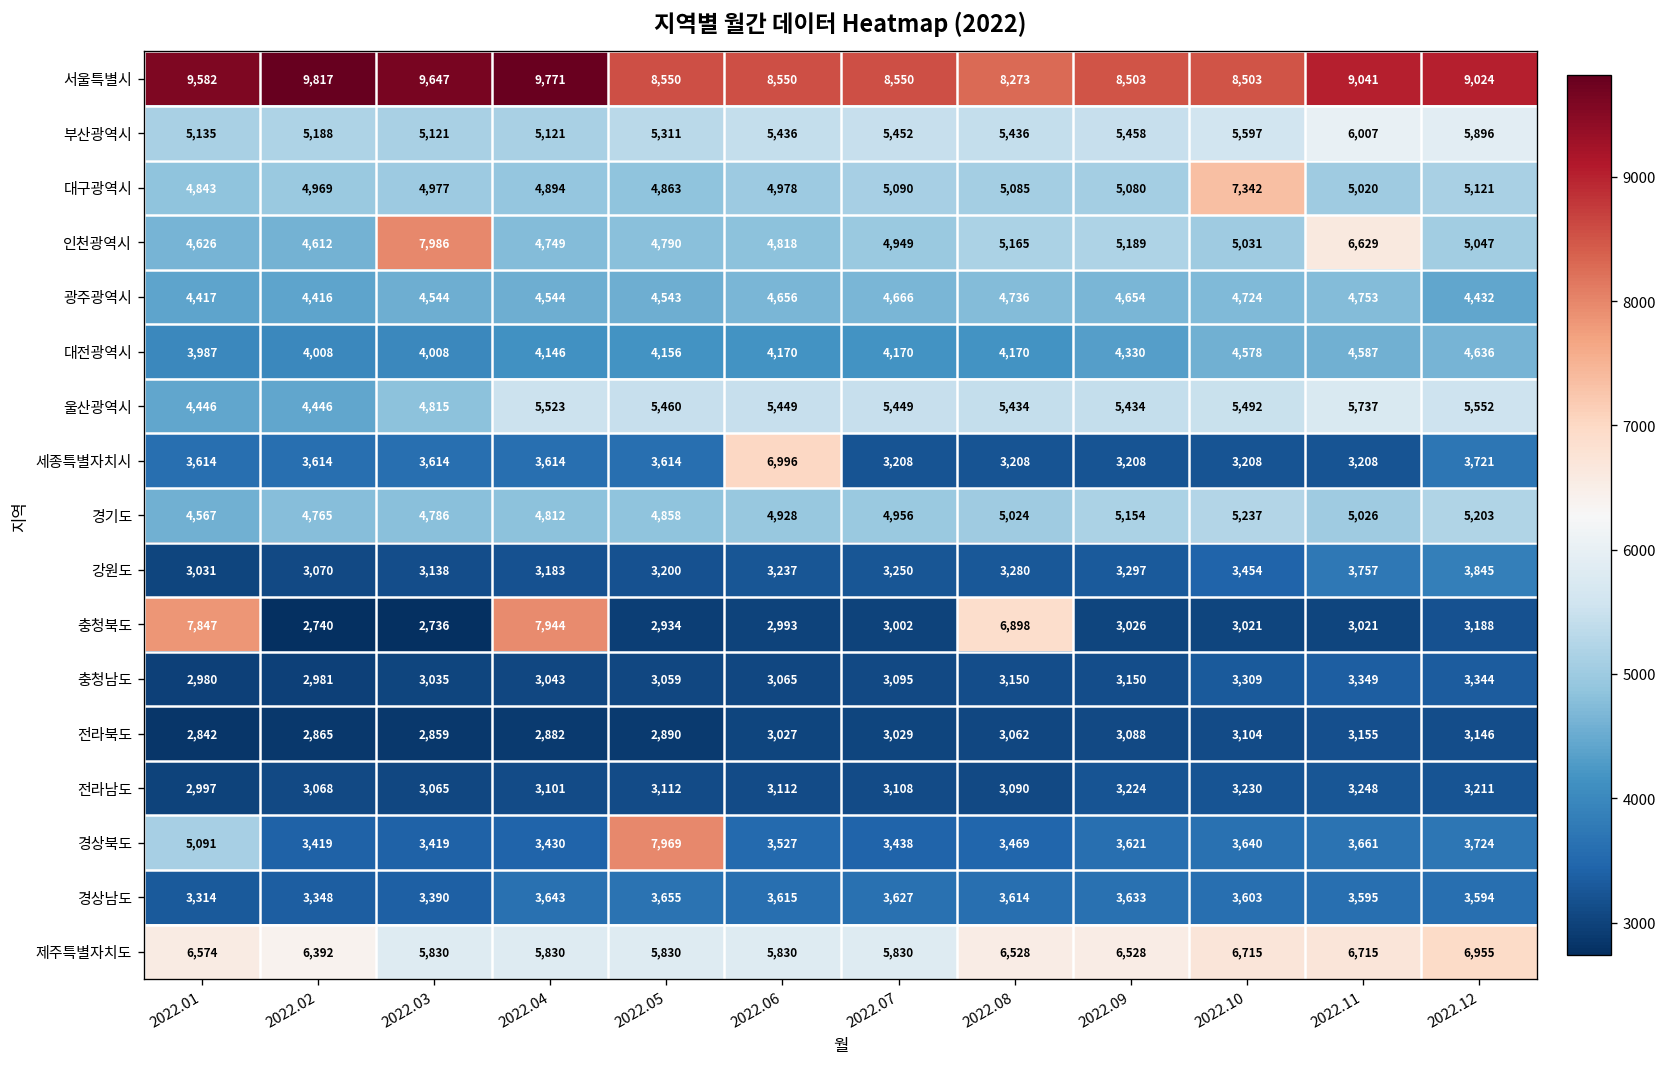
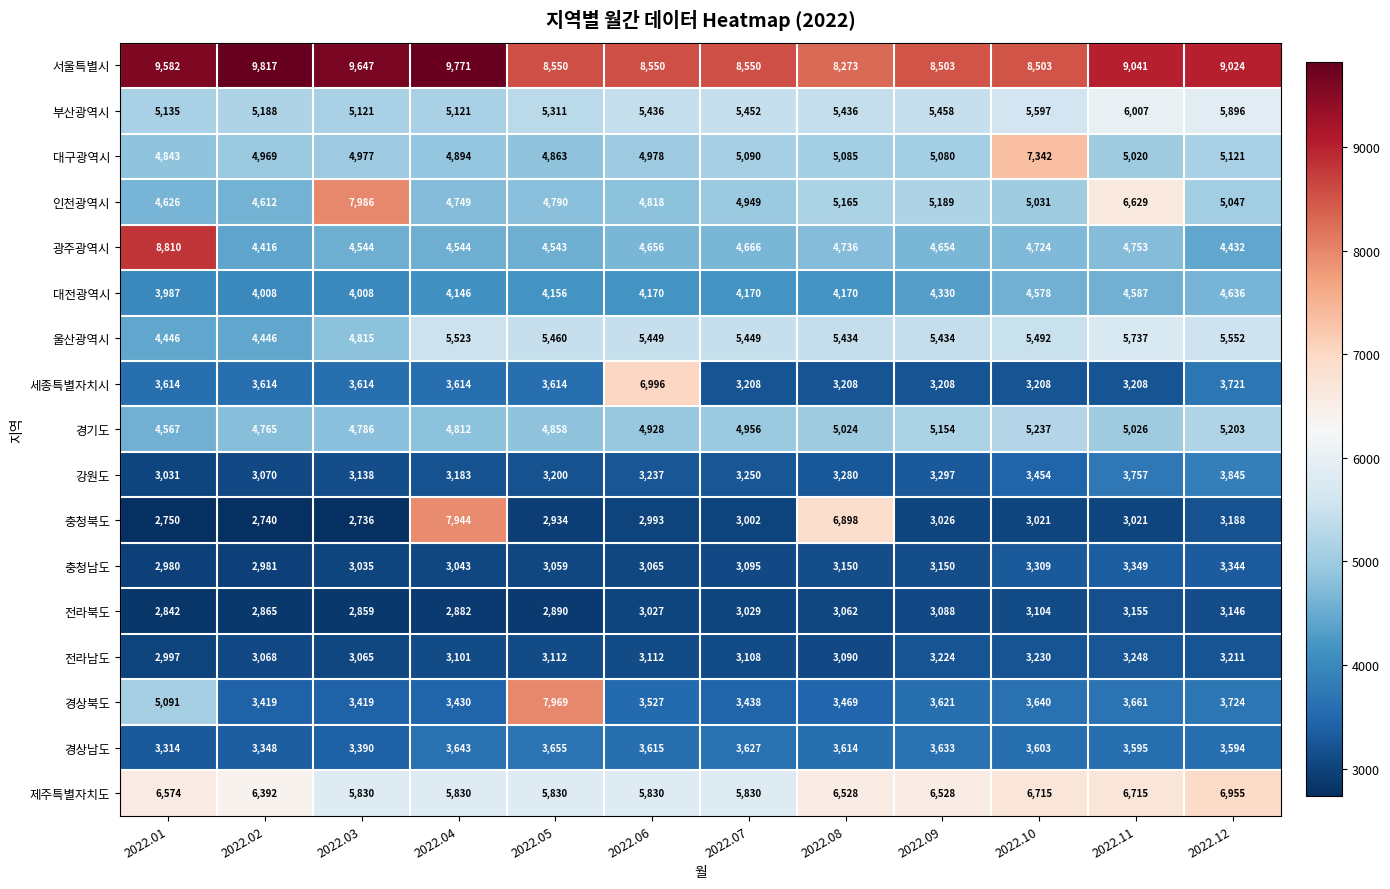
광주광역시, 2022.01: 4,417 -> 8,810
충청북도, 2022.01: 7,847 -> 2,750
